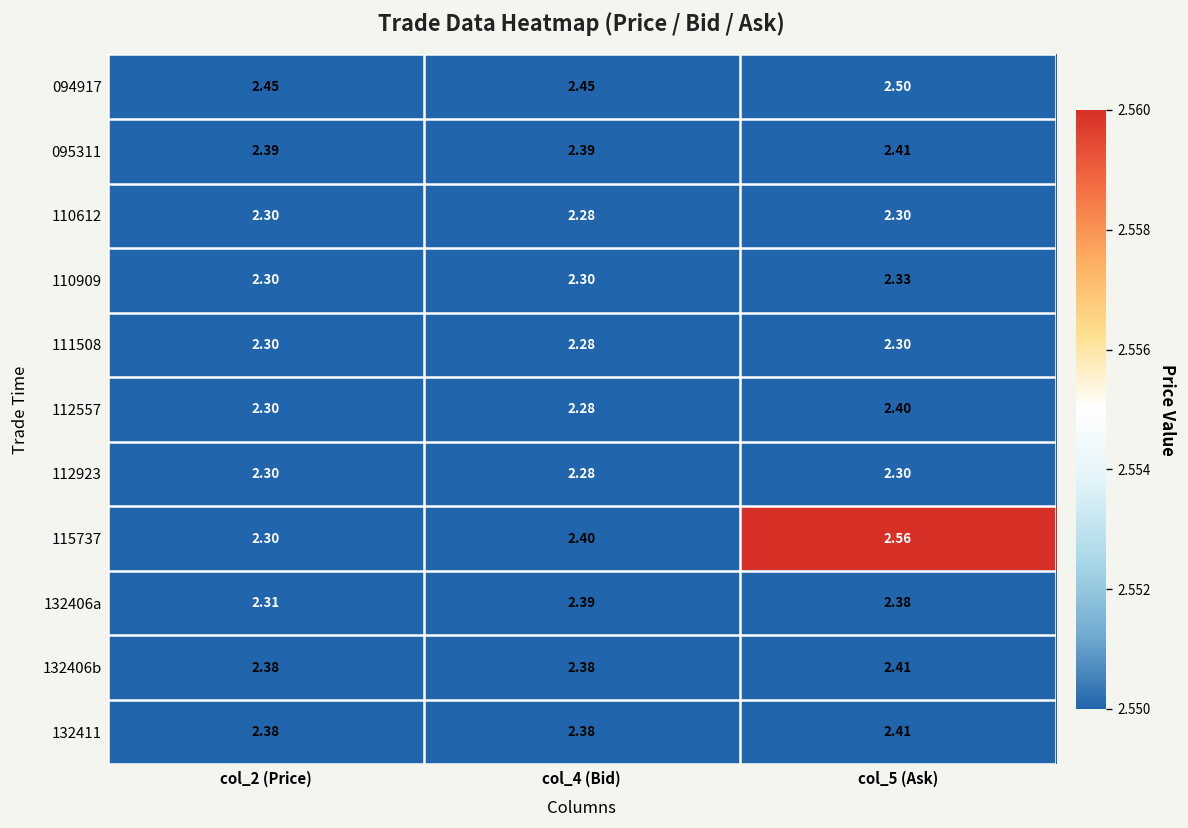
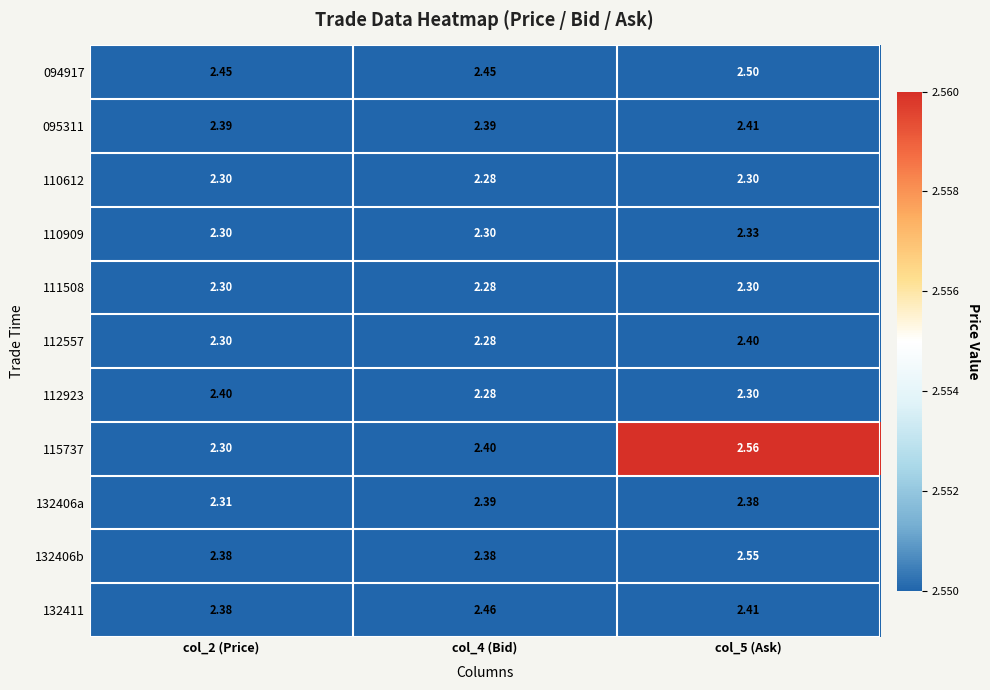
112923, col_2 (Price): 2.30 -> 2.40
132406b, col_5 (Ask): 2.41 -> 2.55
132411, col_4 (Bid): 2.38 -> 2.46
